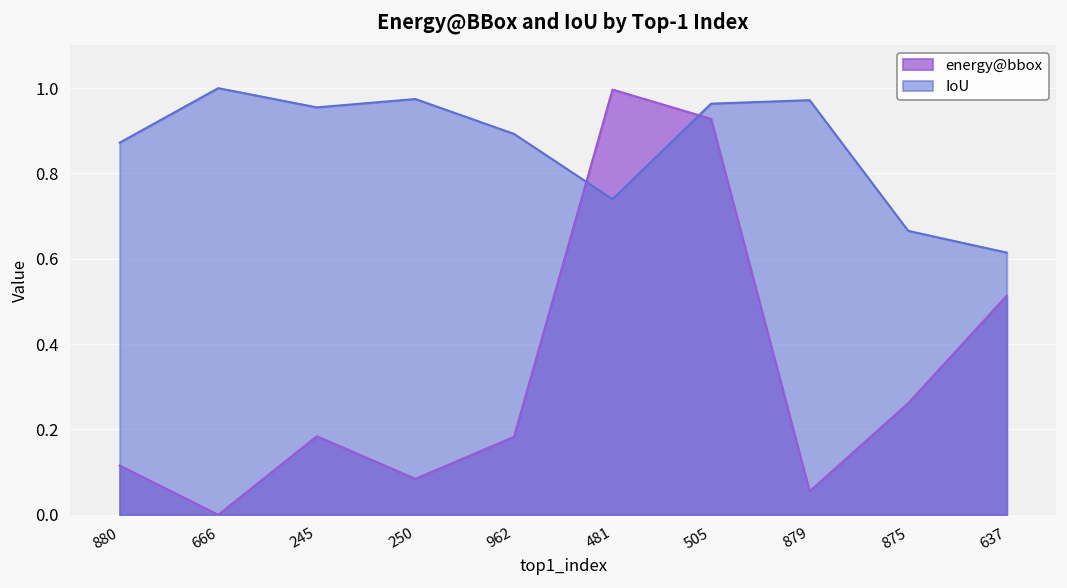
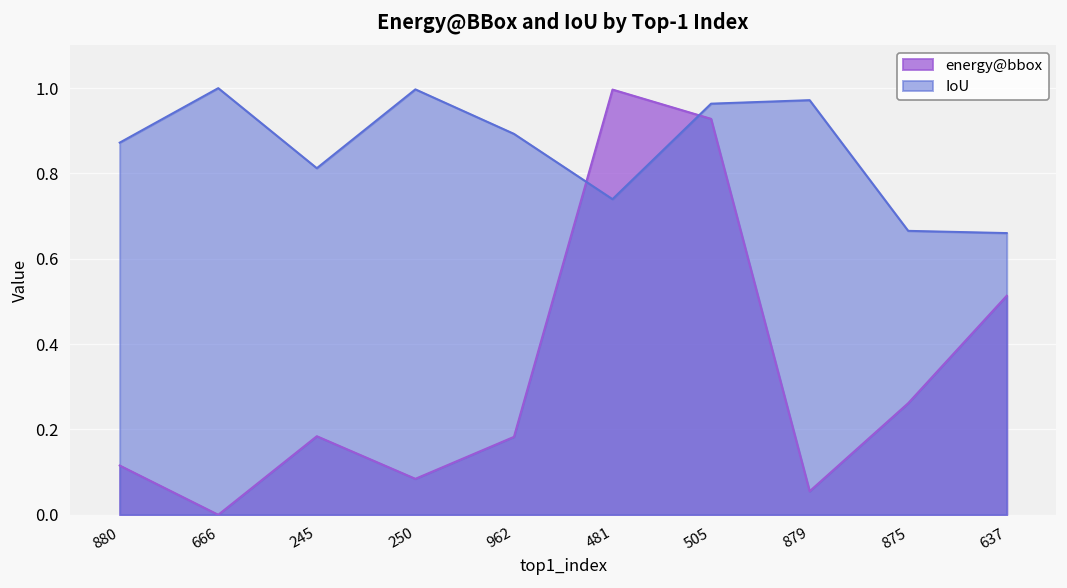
IoU, 245: 0.95 -> 0.81
IoU, 250: 0.97 -> 1.00
IoU, 637: 0.61 -> 0.66
